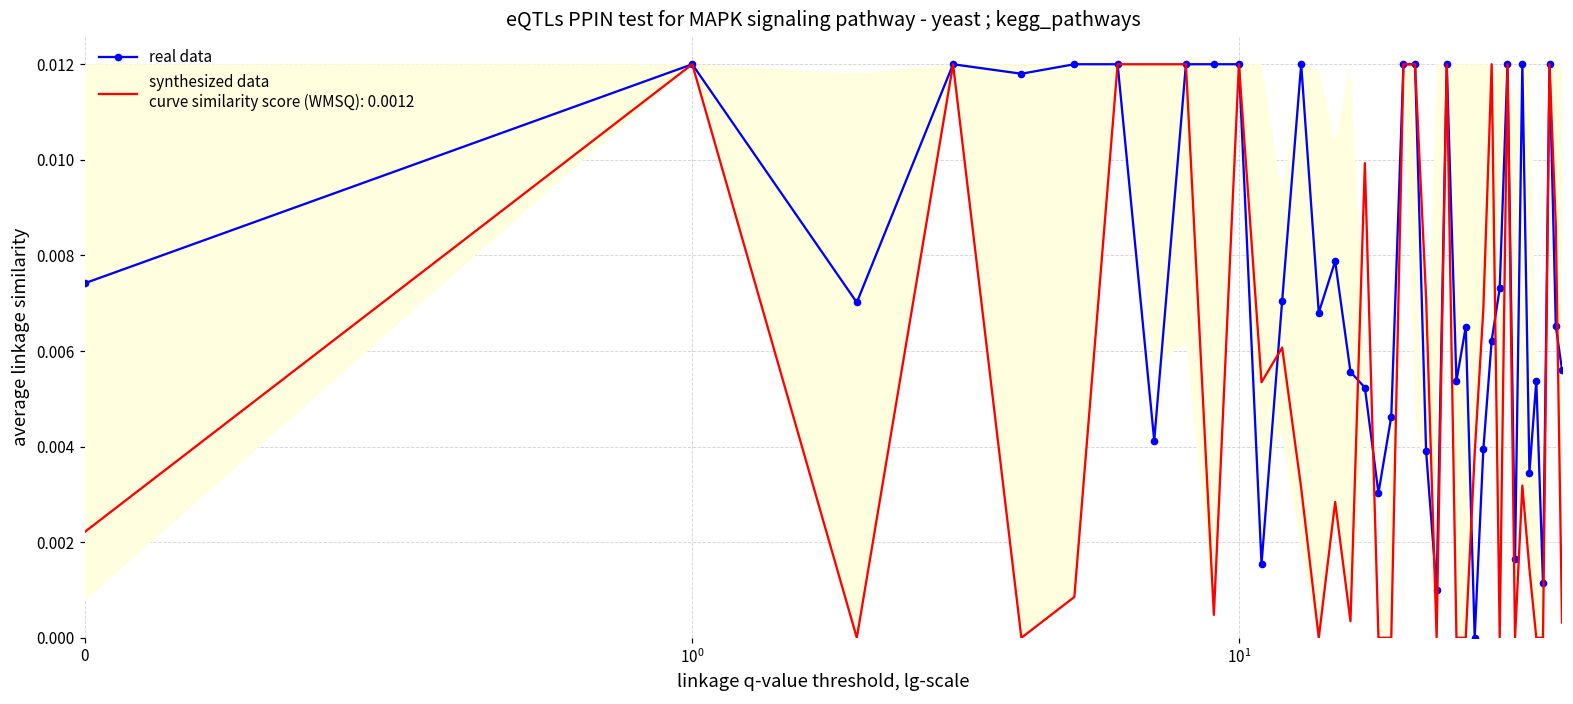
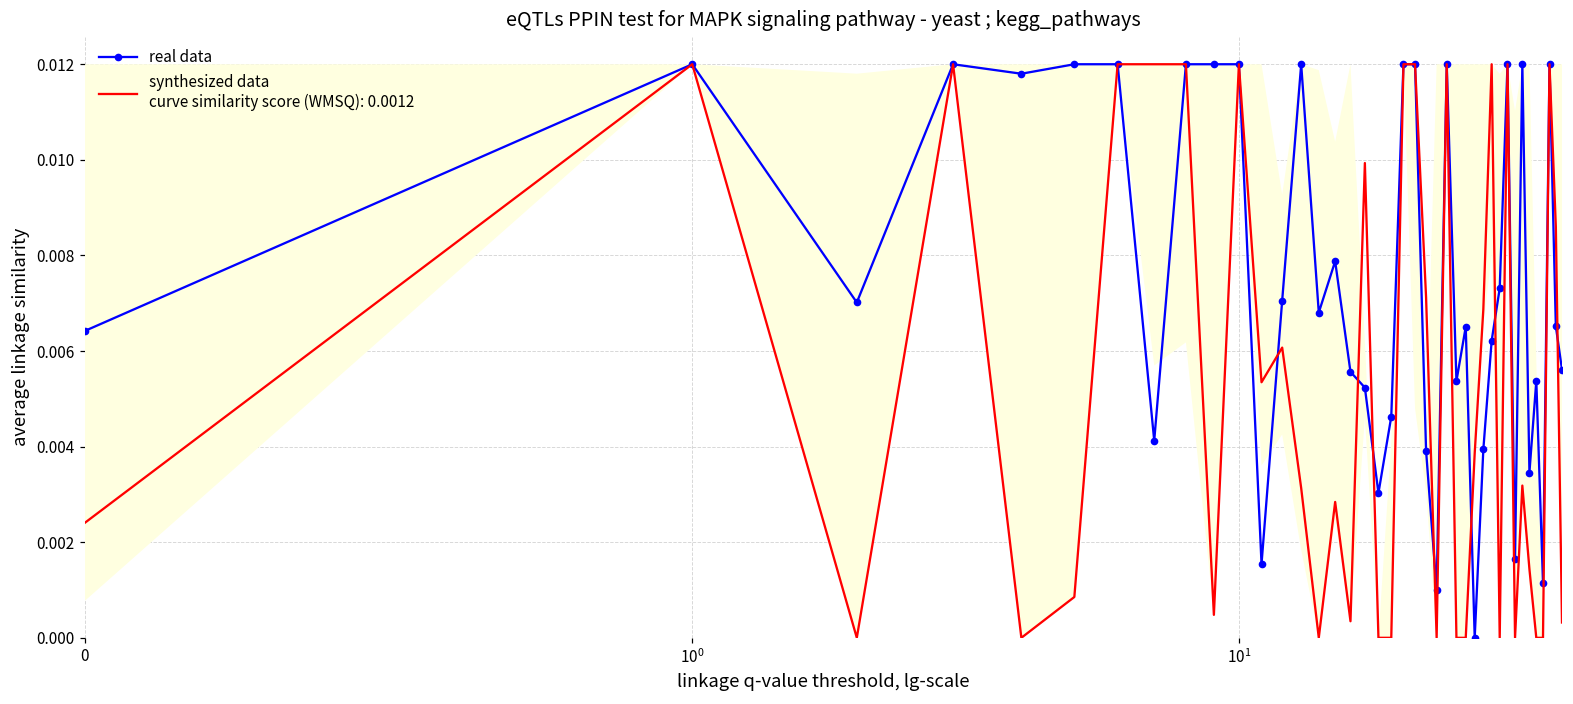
real data, 0: 0.0074 -> 0.0064
synthesized data curve similarity score (WMSQ): 0.0012, 0: 0.0022 -> 0.0024
